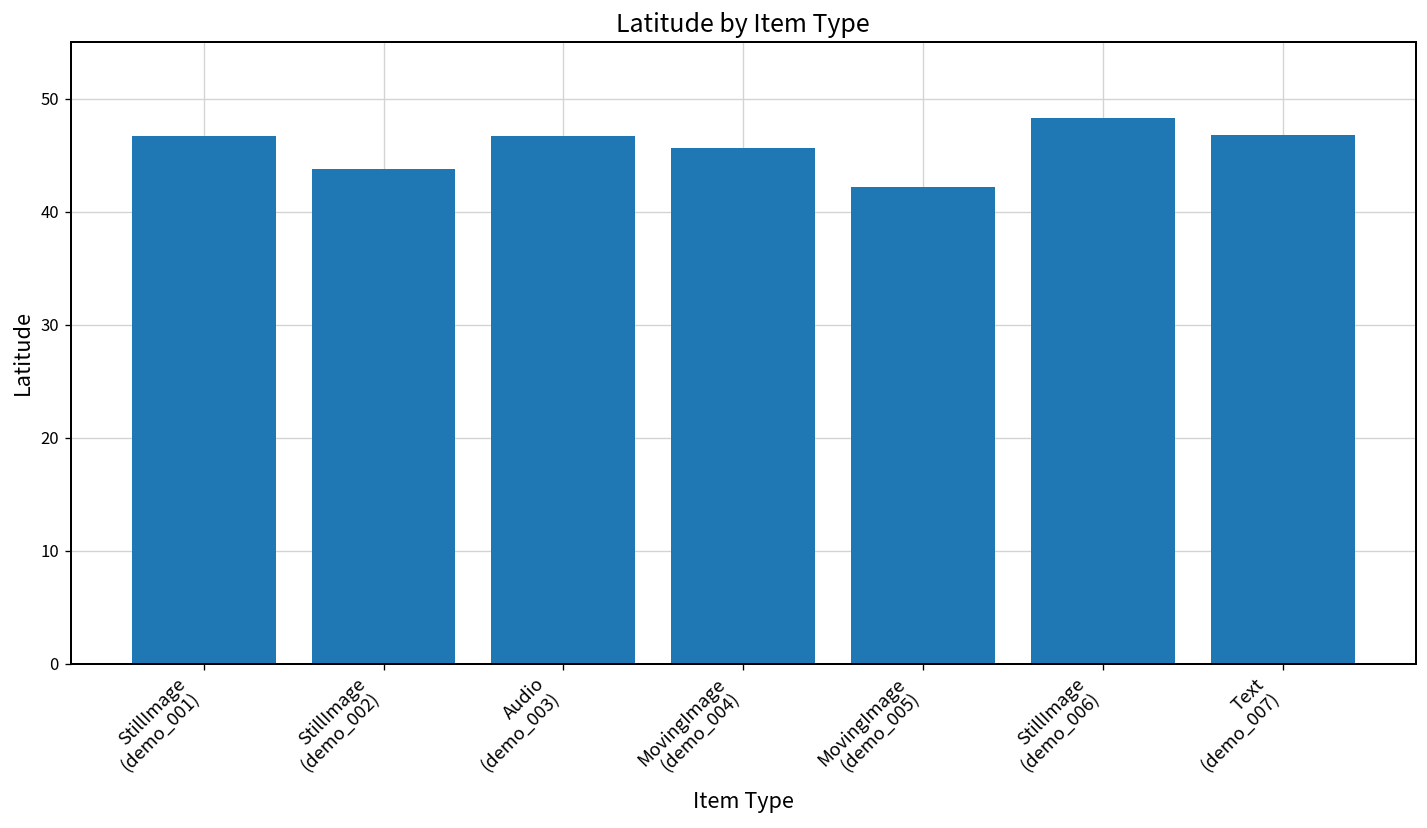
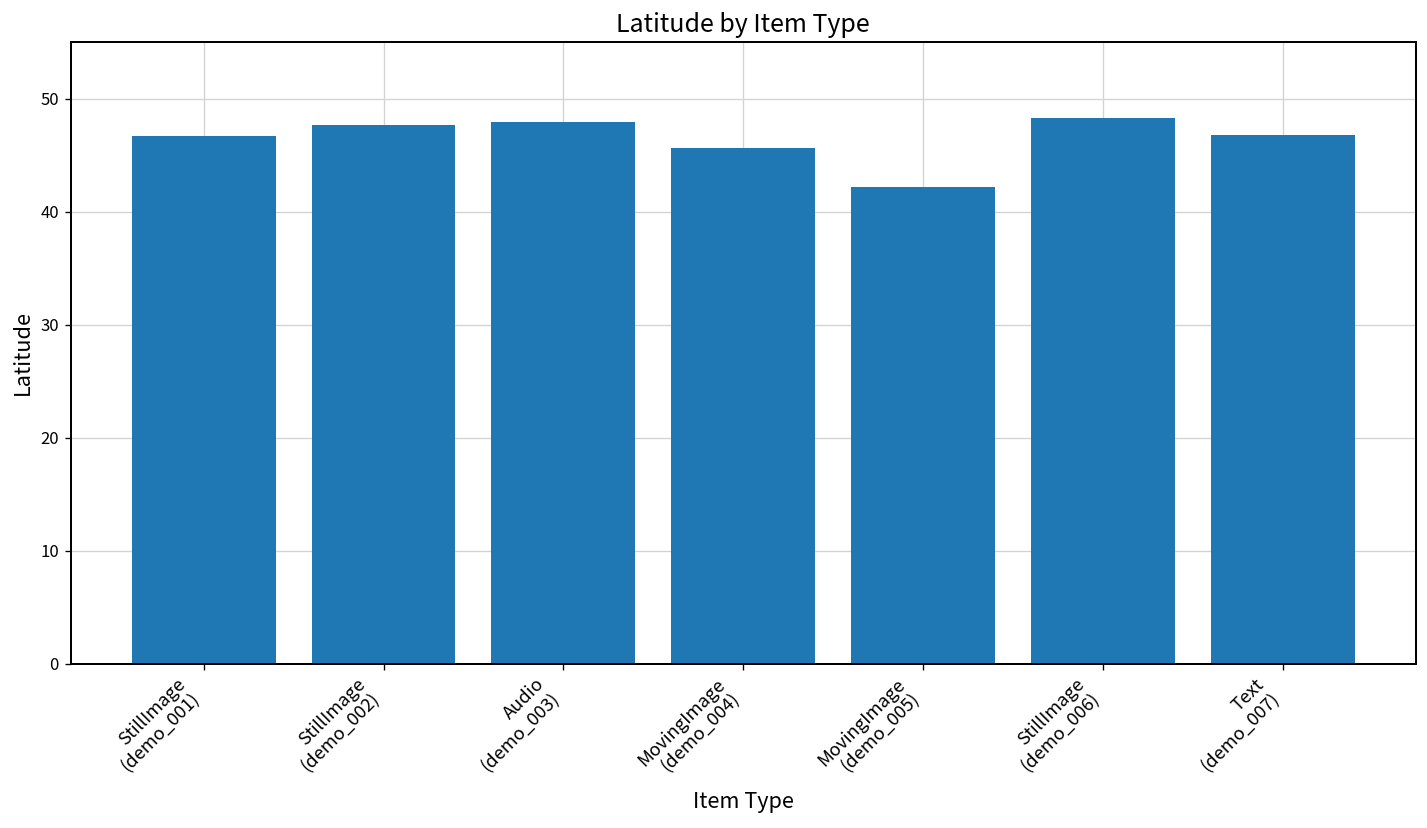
StillImage (demo_002): 44 -> 48
Audio (demo_003): 47 -> 48
